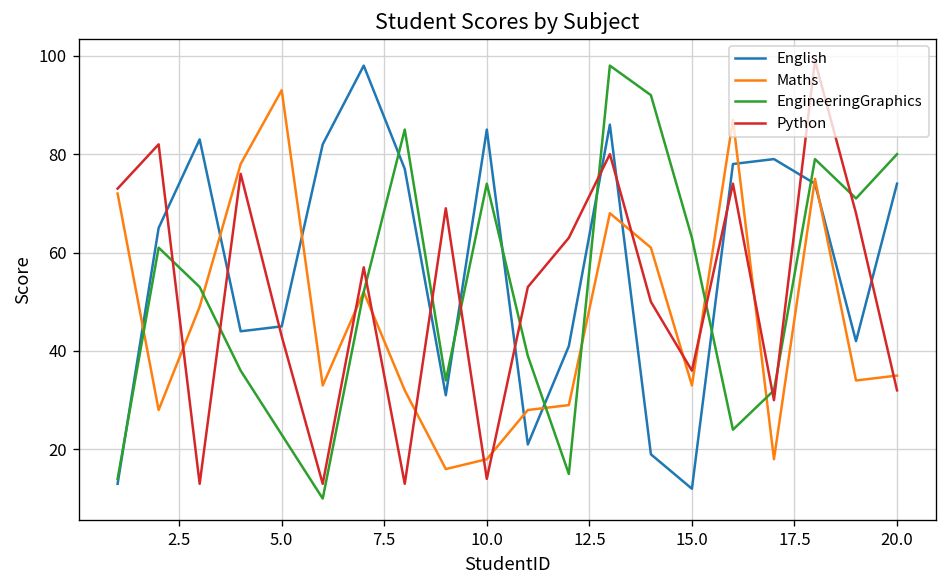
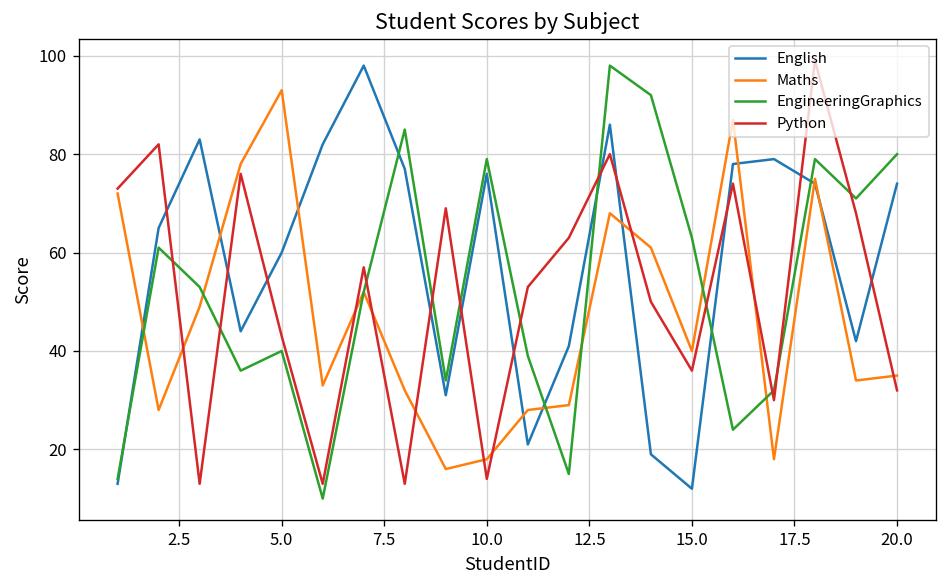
English, 5.0: 45 -> 60
EngineeringGraphics, 5.0: 23 -> 40
English, 10.0: 85 -> 76
EngineeringGraphics, 10.0: 74 -> 79
Maths, 15.0: 33 -> 40
